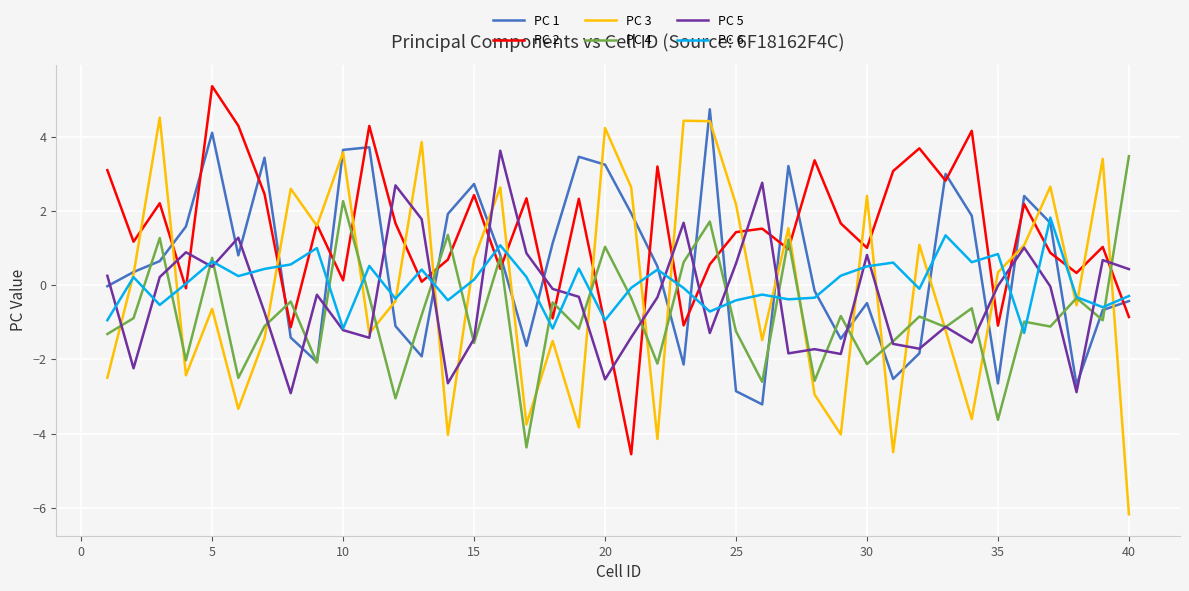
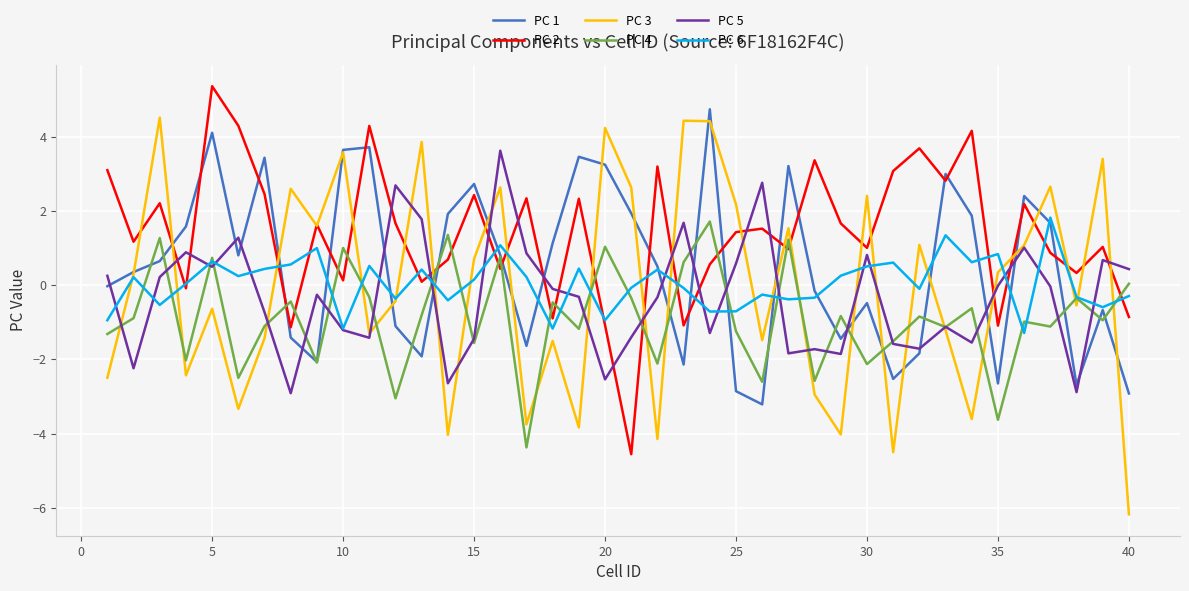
PC 4, 10: 2.3 -> 1.0
PC 6, 25: -0.4 -> -0.7
PC 1, 40: -0.4 -> -2.9
PC 4, 40: 3.5 -> 0.0
